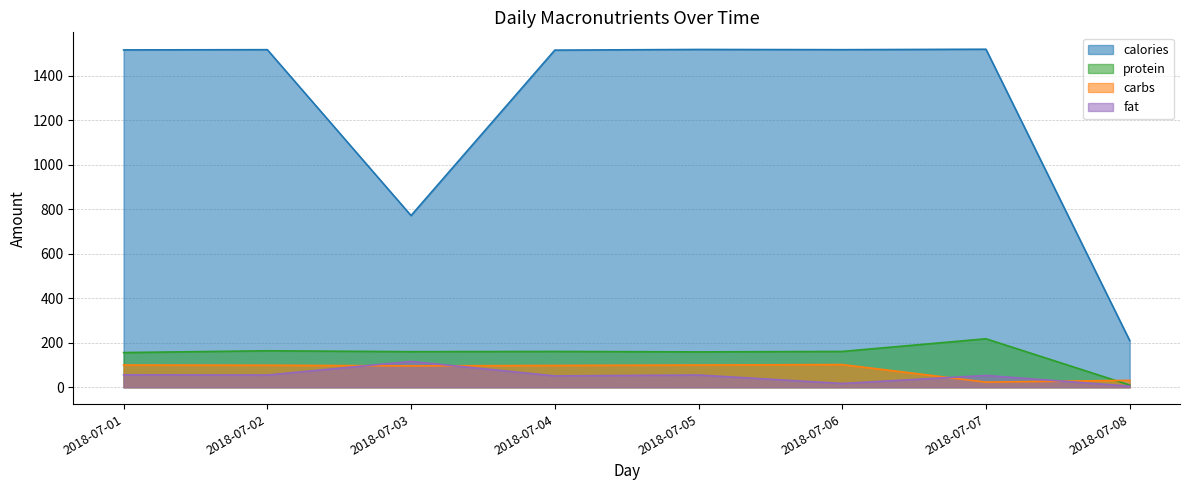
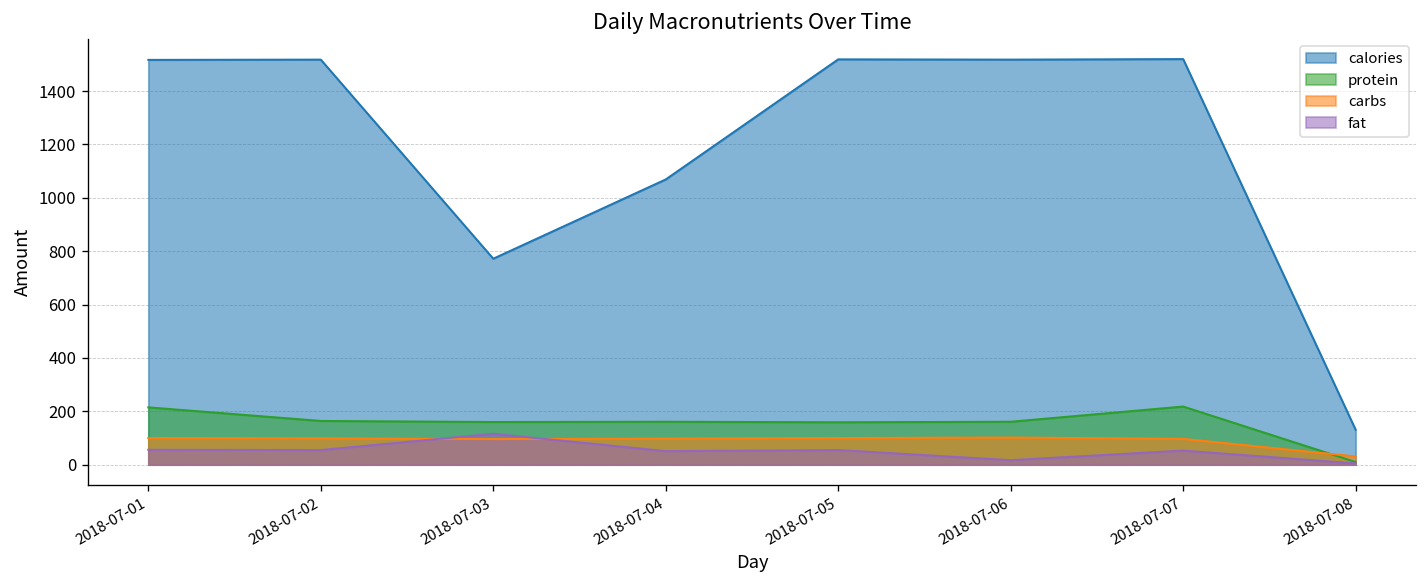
protein, 2018-07-01: 160 -> 220
calories, 2018-07-04: 1520 -> 1070
carbs, 2018-07-07: 20 -> 100
calories, 2018-07-08: 210 -> 130
